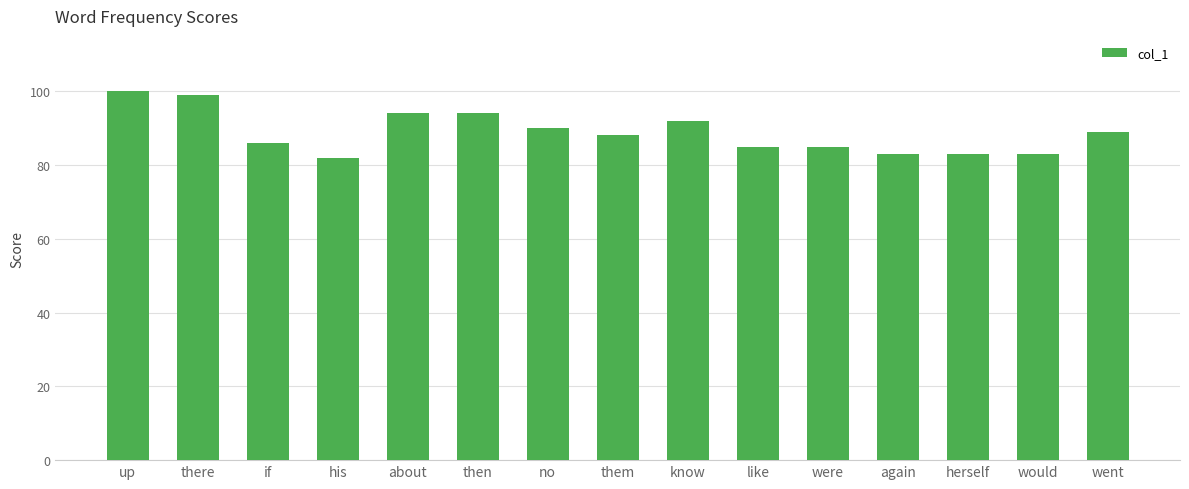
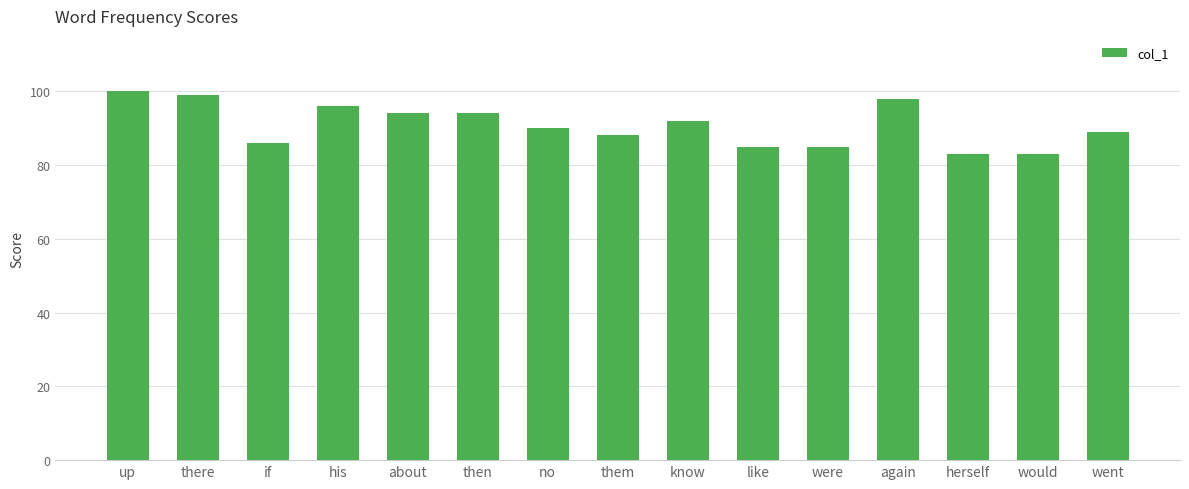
his: 82 -> 96
again: 83 -> 98
